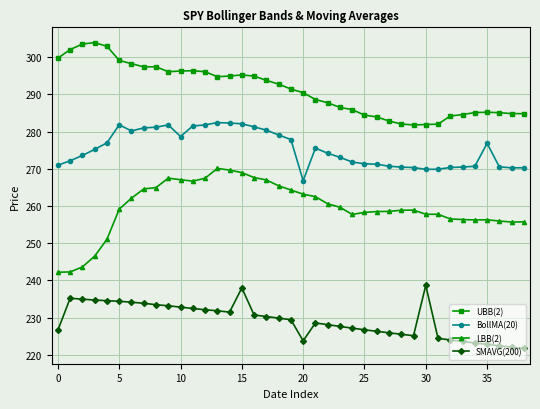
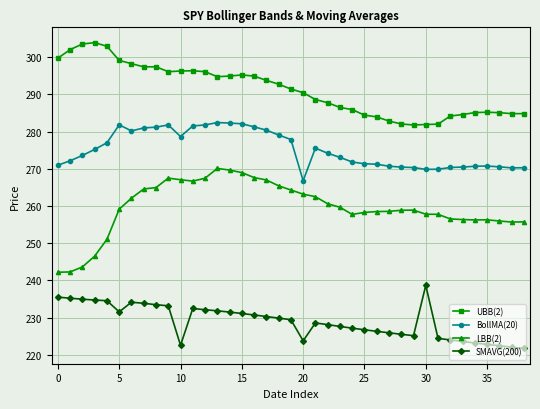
SMAVG(200), 0: 227 -> 235
SMAVG(200), 5: 234 -> 232
SMAVG(200), 10: 233 -> 223
SMAVG(200), 15: 238 -> 231
BollMA(20), 35: 277 -> 271
